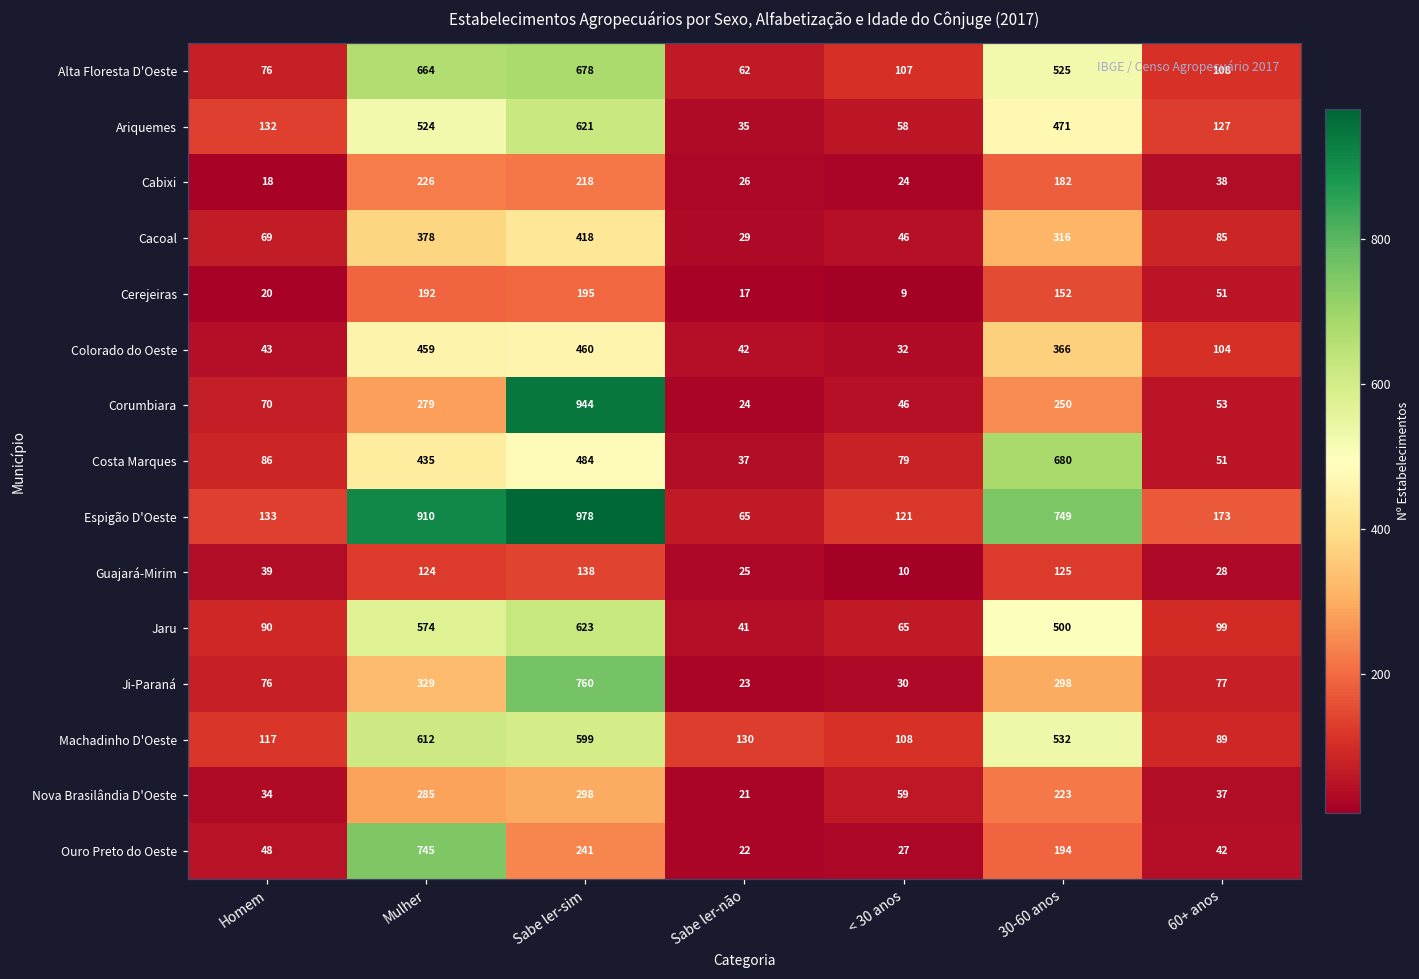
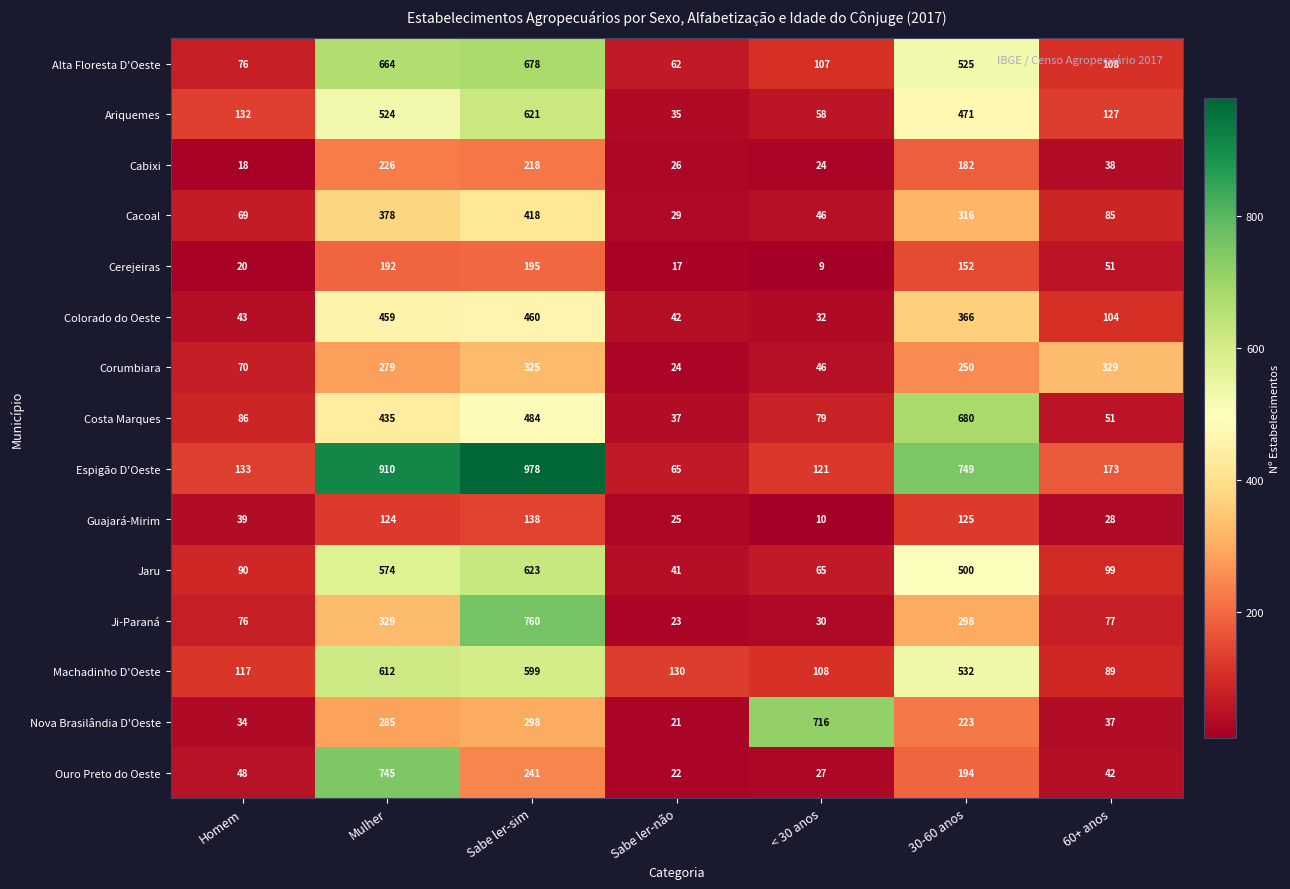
Corumbiara, Sabe ler-sim: 944 -> 325
Corumbiara, 60+ anos: 53 -> 329
Nova Brasilândia D'Oeste, < 30 anos: 59 -> 716
